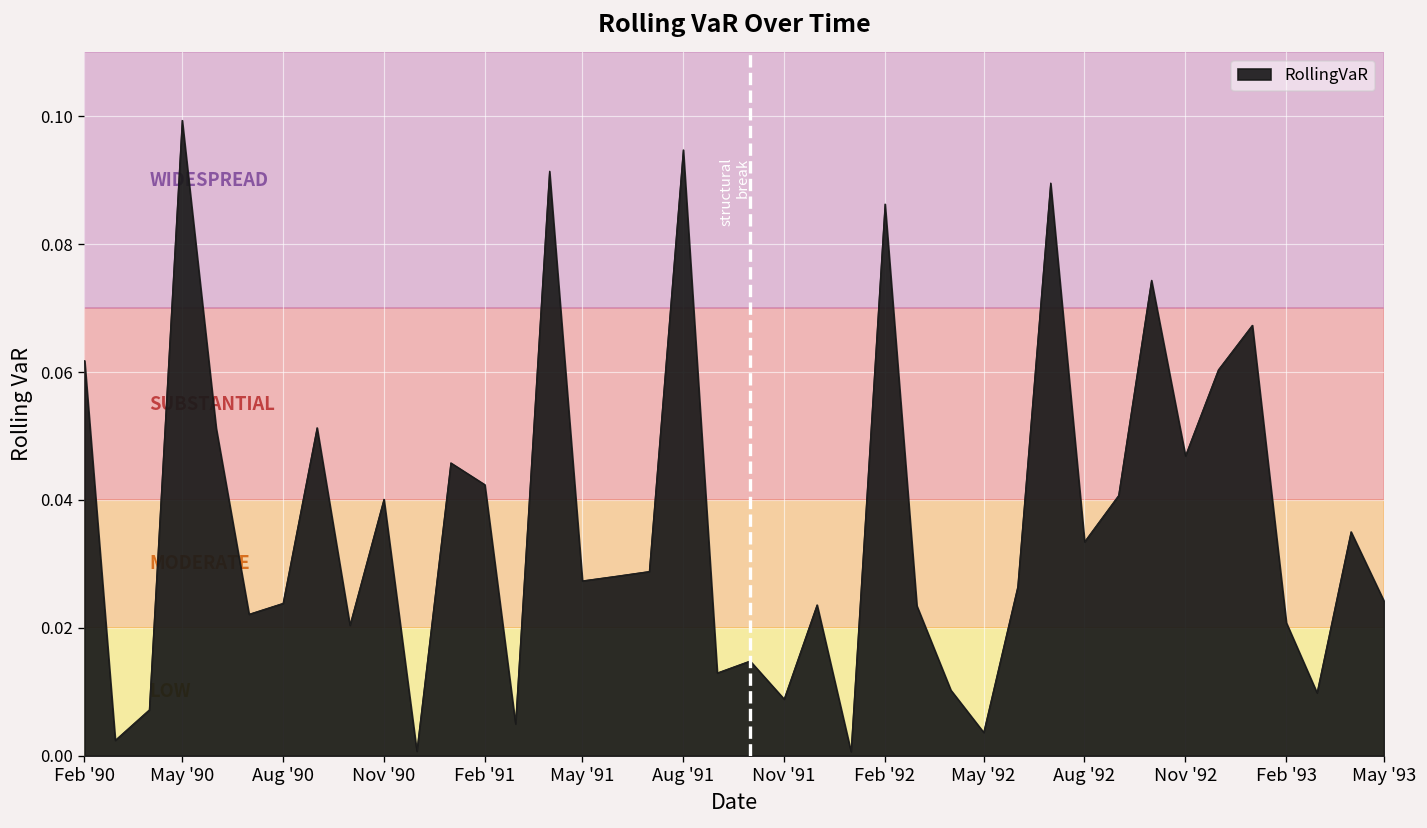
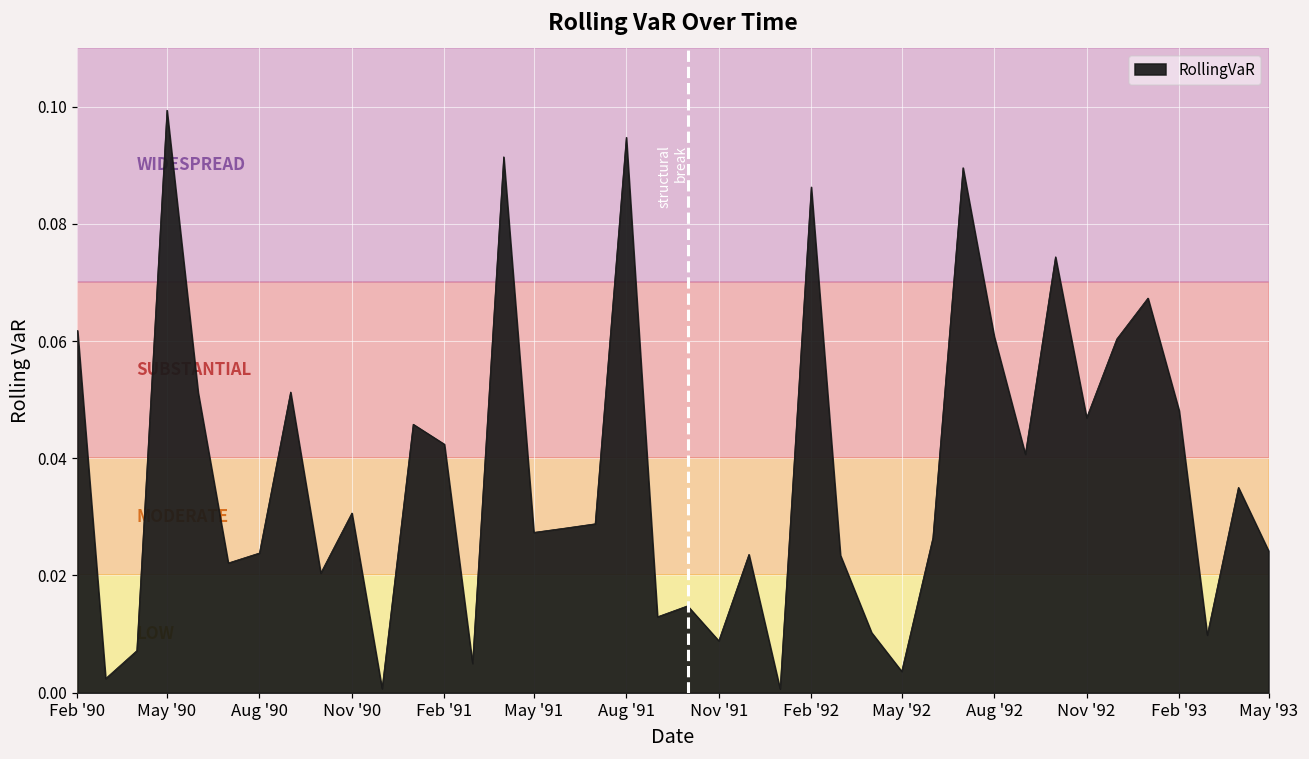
Nov '90: 0.040 -> 0.031
Aug '92: 0.033 -> 0.061
Feb '93: 0.021 -> 0.048
